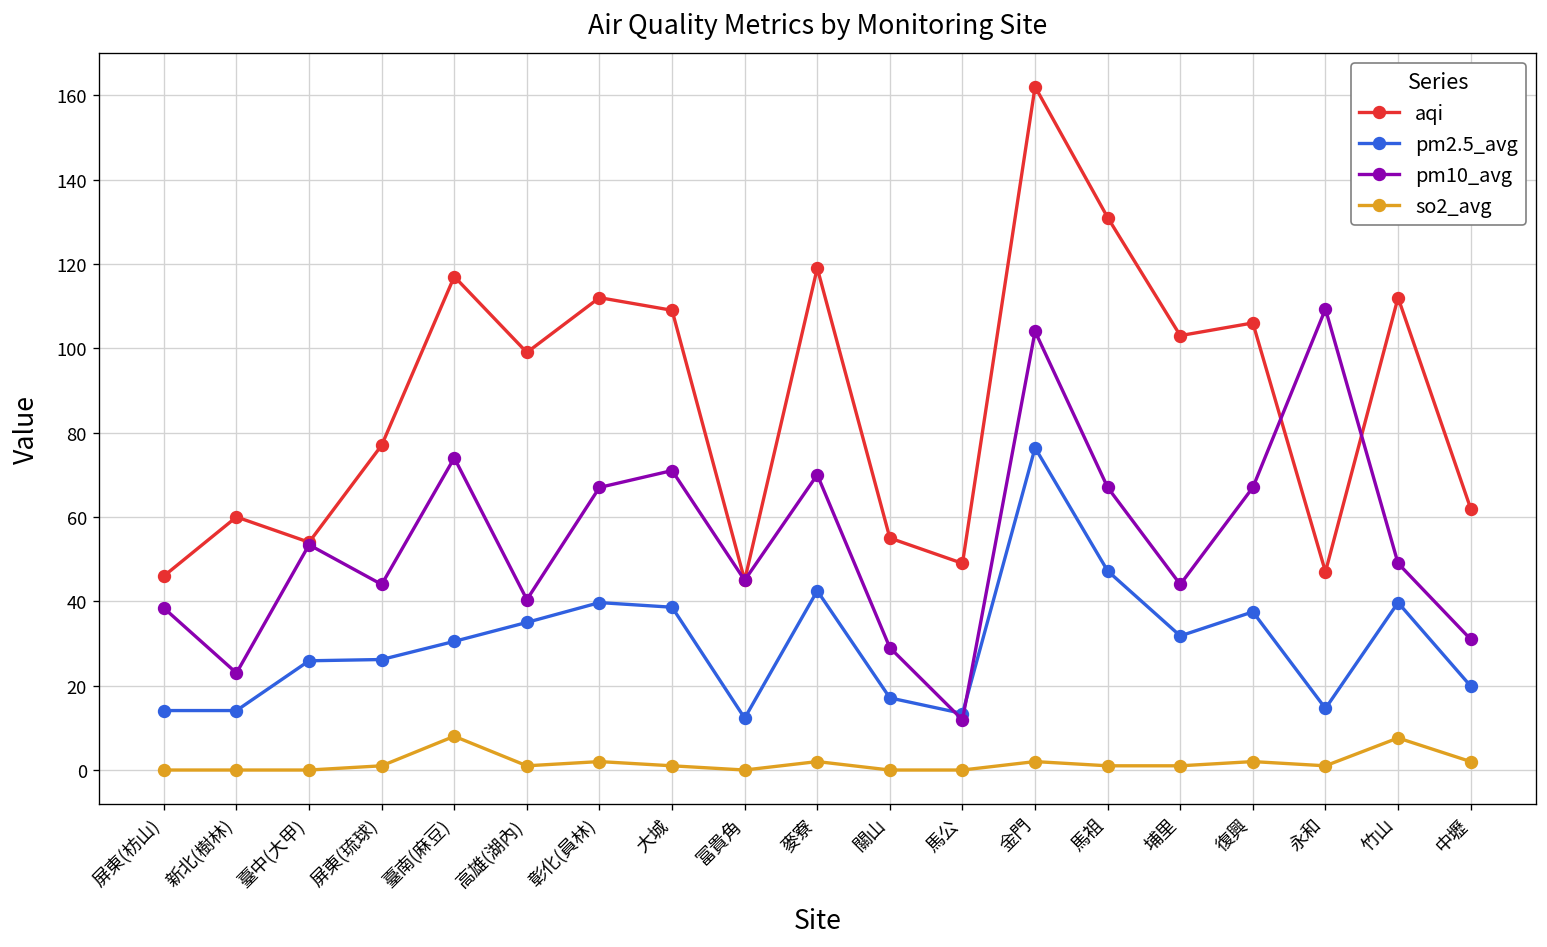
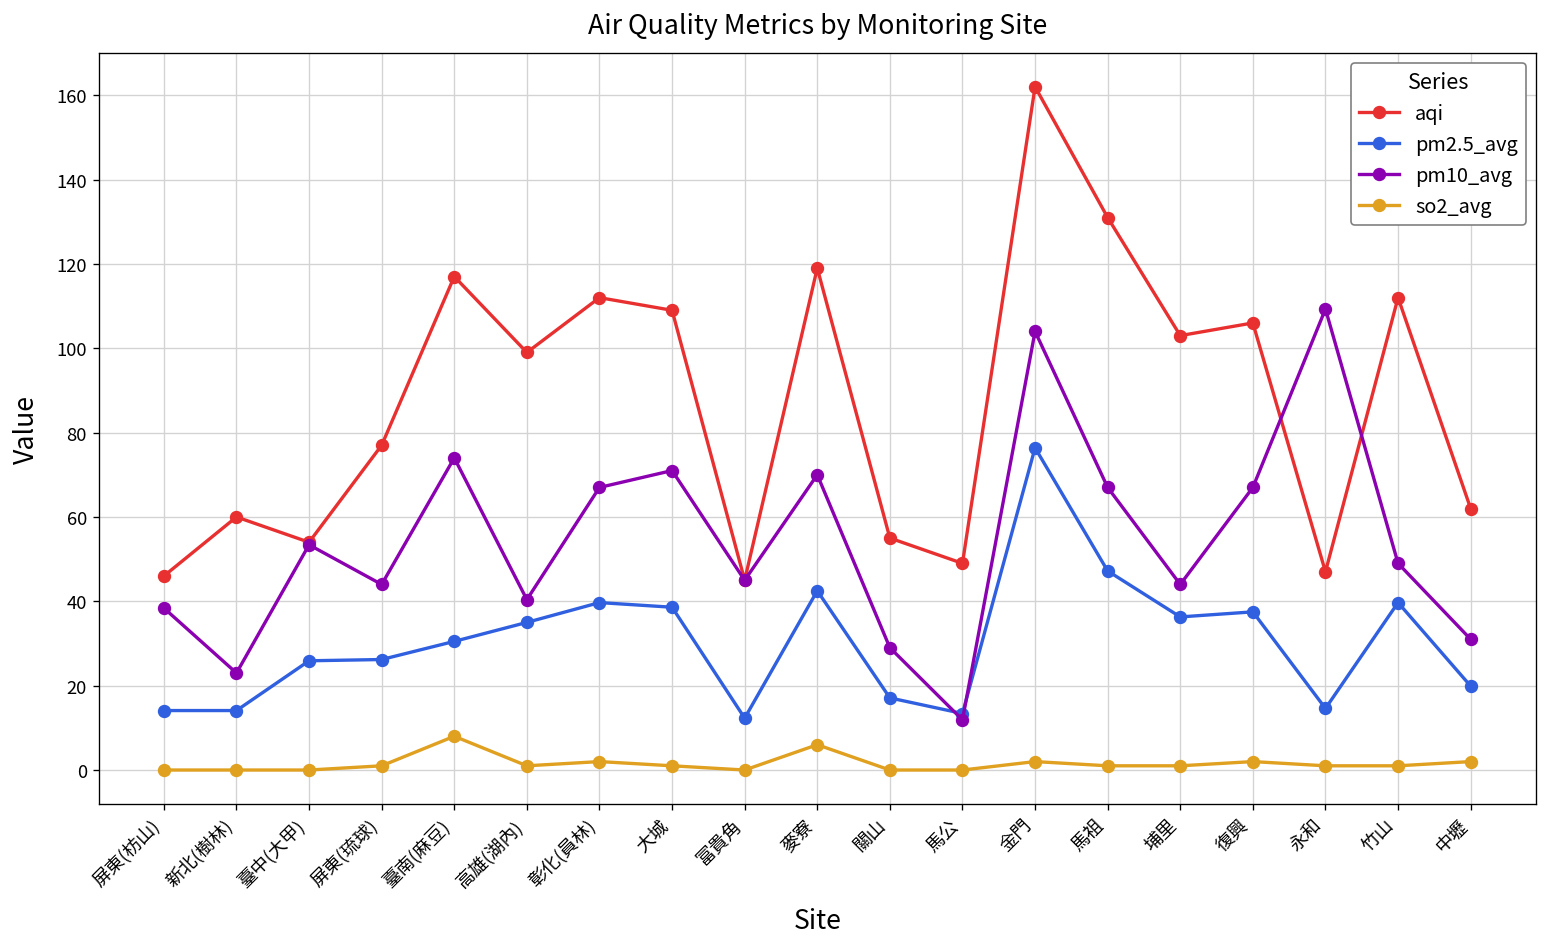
so2_avg, 麥寮: 2 -> 6
pm2.5_avg, 埔里: 32 -> 36
so2_avg, 竹山: 8 -> 1
